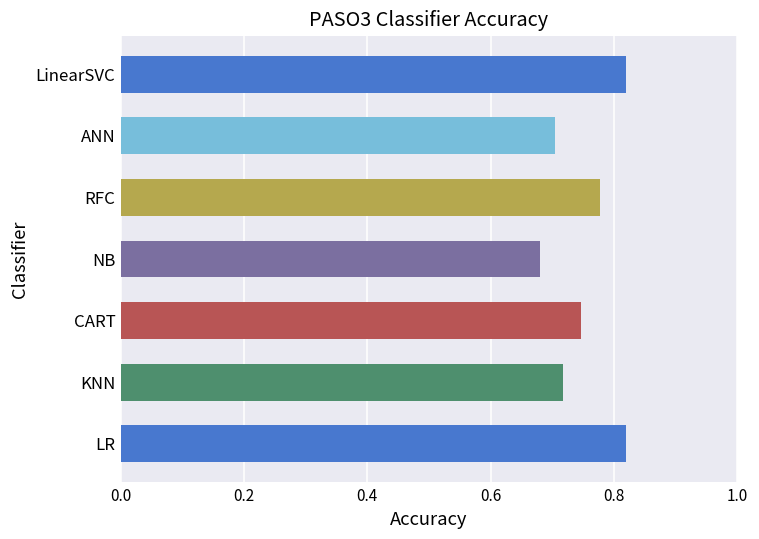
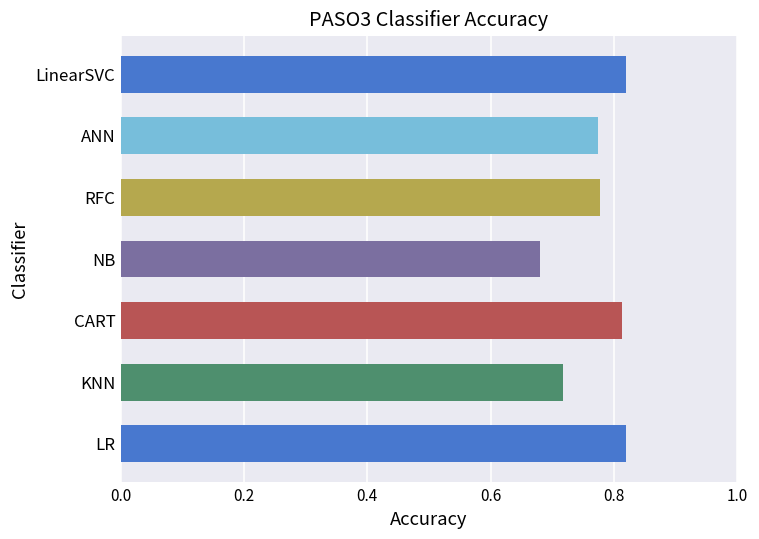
ANN: 0.70 -> 0.77
CART: 0.75 -> 0.81
